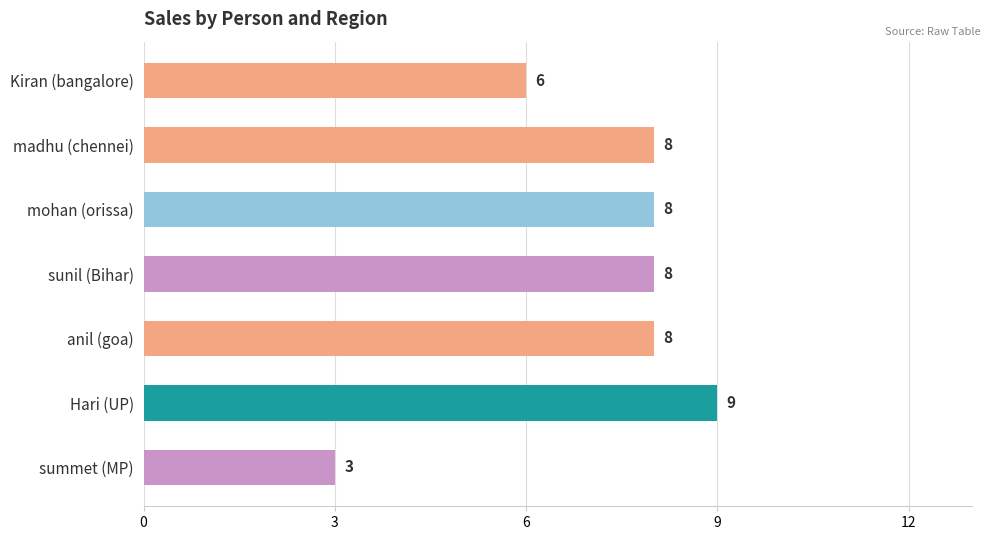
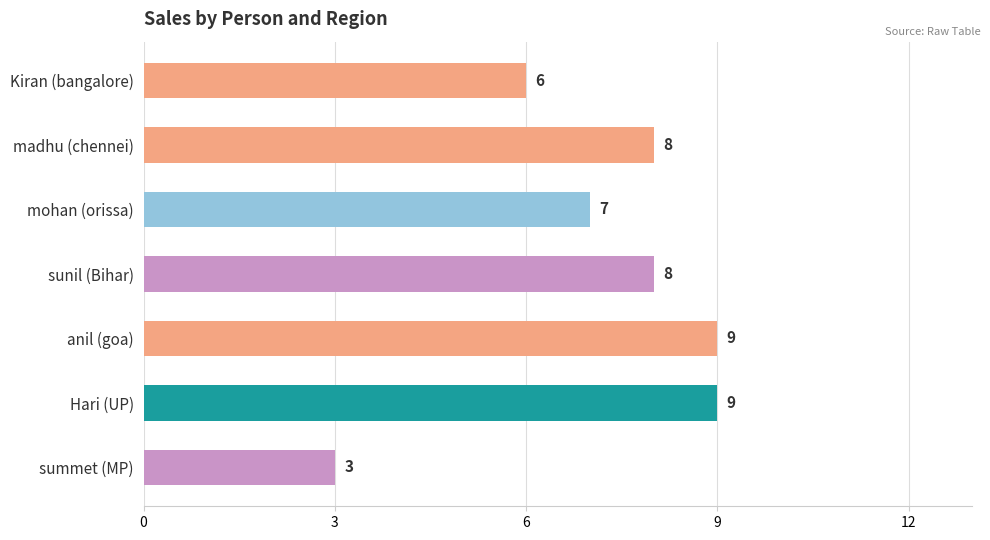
mohan (orissa): 8 -> 7
anil (goa): 8 -> 9
